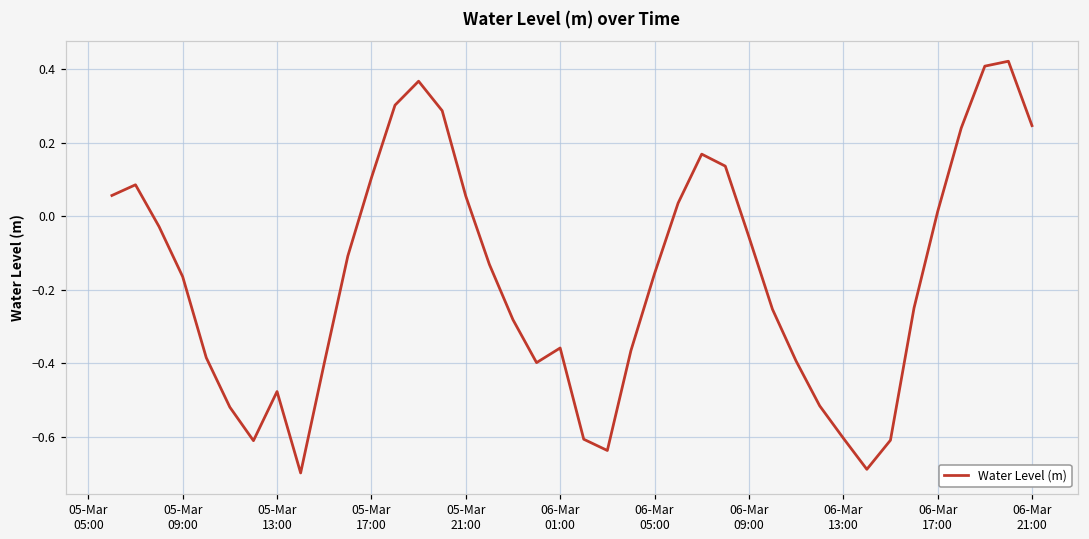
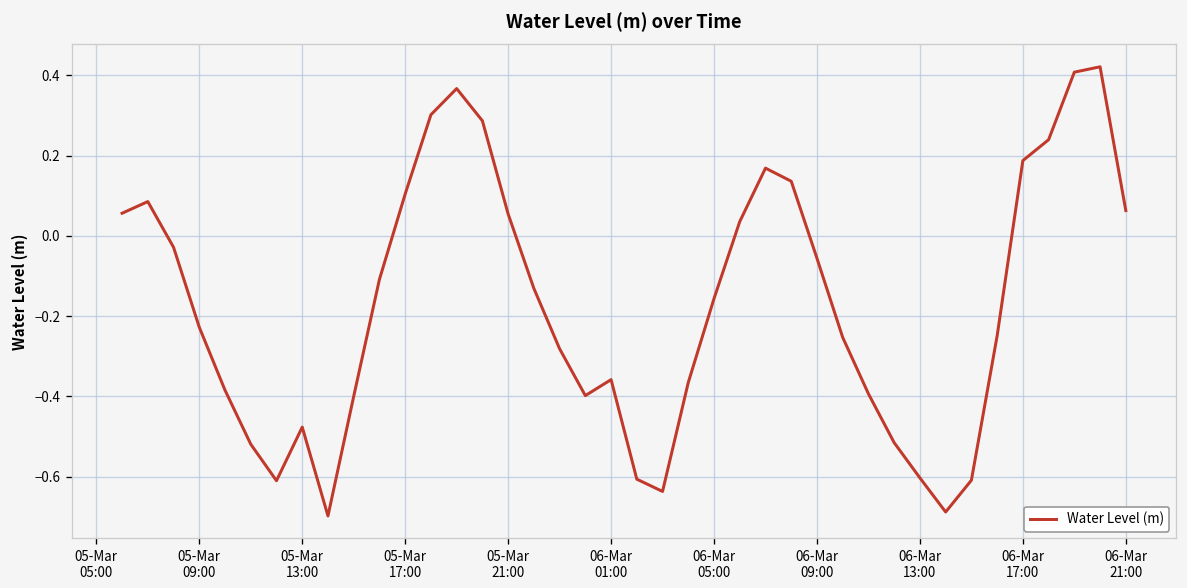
05-Mar 09:00: -0.16 -> -0.23
06-Mar 17:00: 0.01 -> 0.19
06-Mar 21:00: 0.25 -> 0.06
